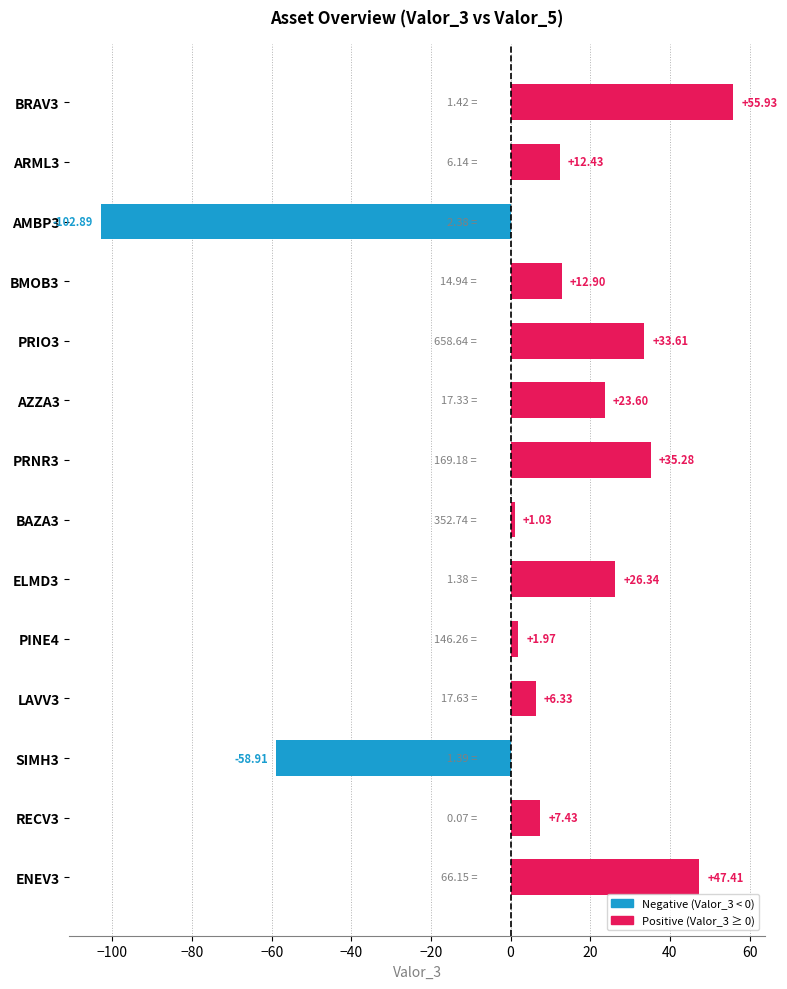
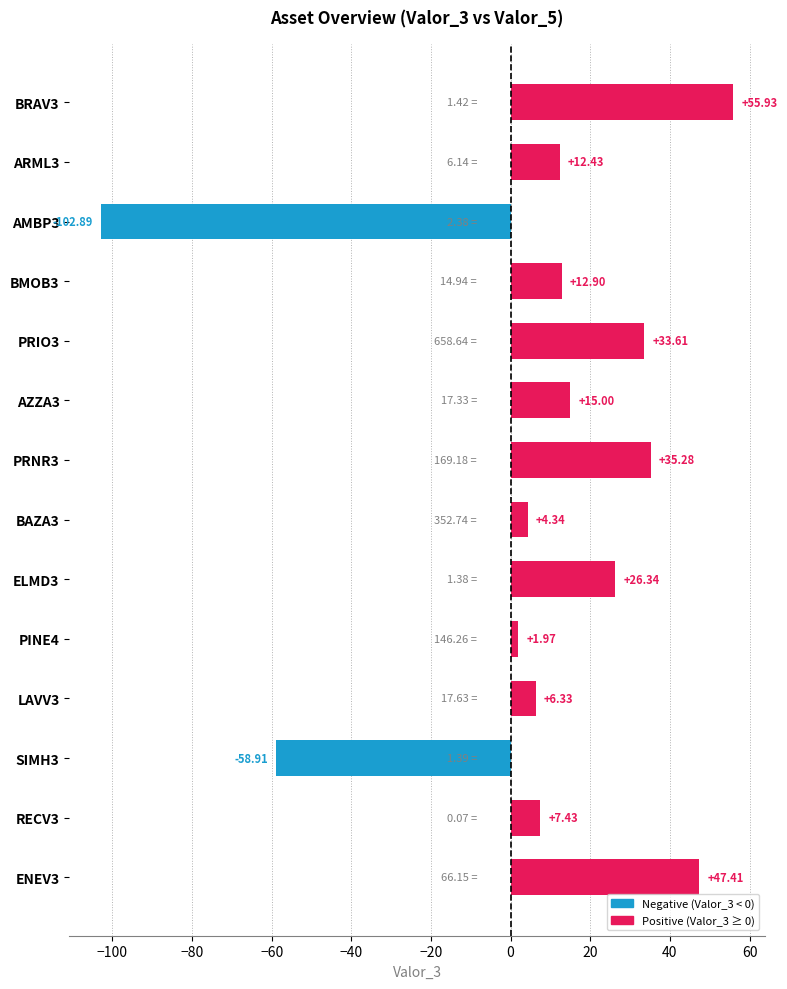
AZZA3: +23.60 -> +15.00
BAZA3: +1.03 -> +4.34
